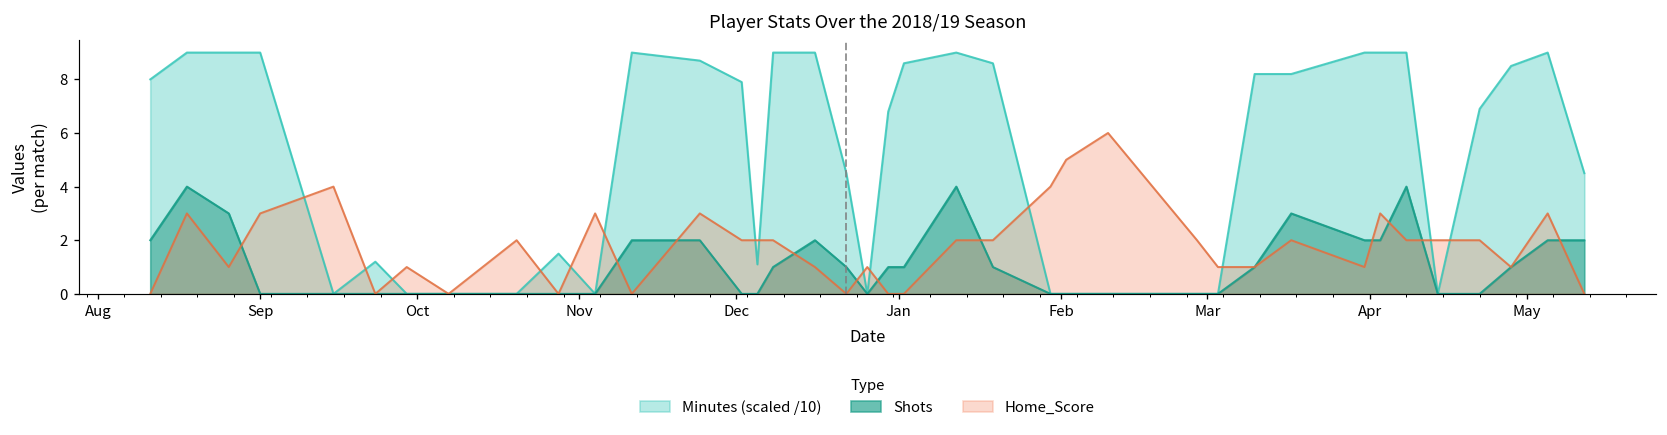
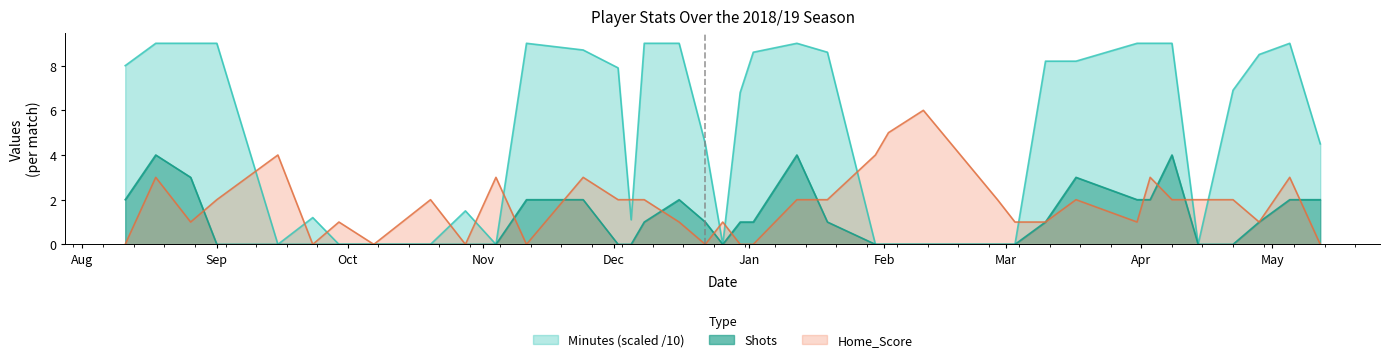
Home_Score, Sep: 3 -> 2
